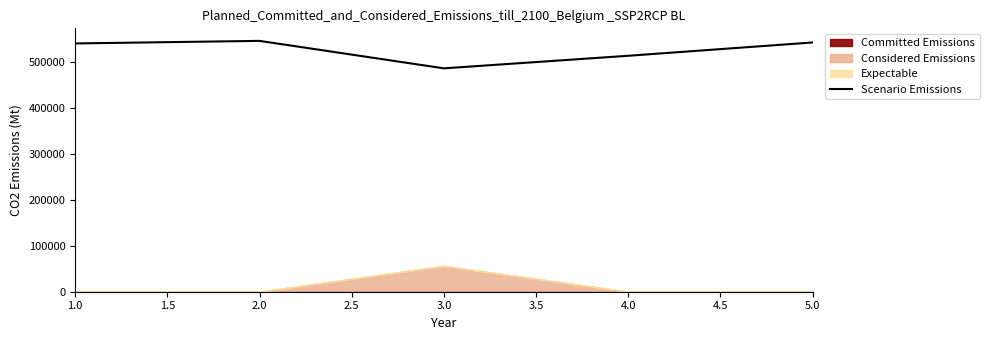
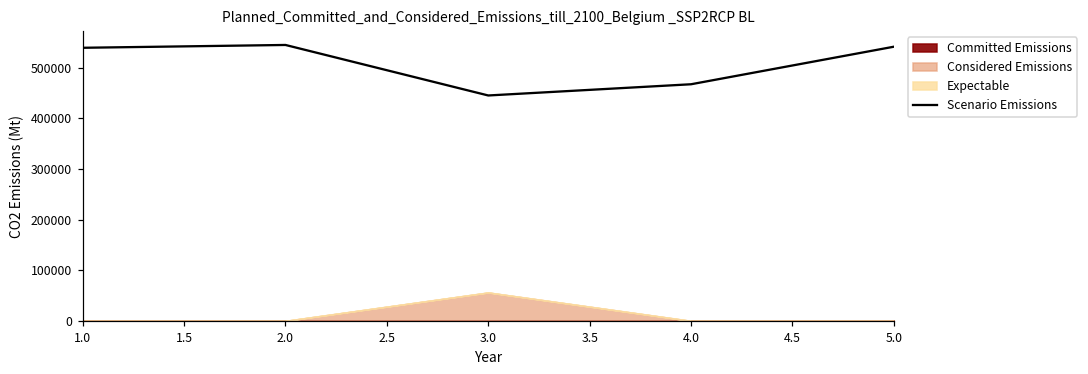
Scenario Emissions, 3.0: 490000 -> 450000
Scenario Emissions, 4.0: 510000 -> 470000
